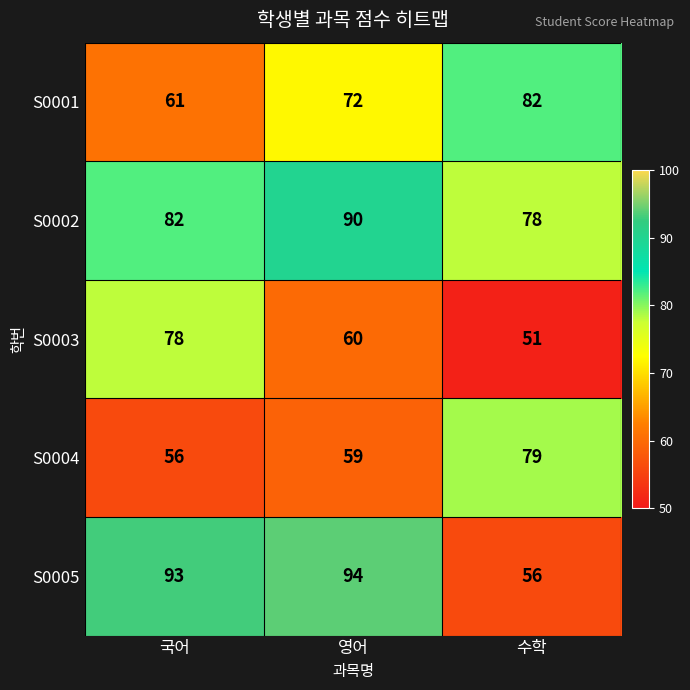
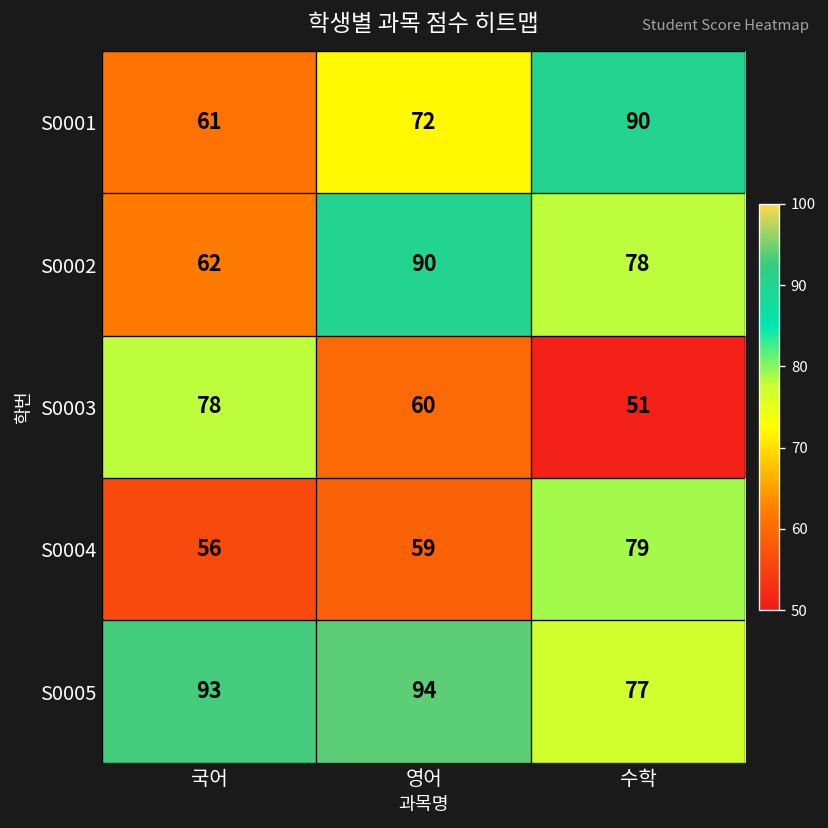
S0001, 수학: 82 -> 90
S0002, 국어: 82 -> 62
S0005, 수학: 56 -> 77
